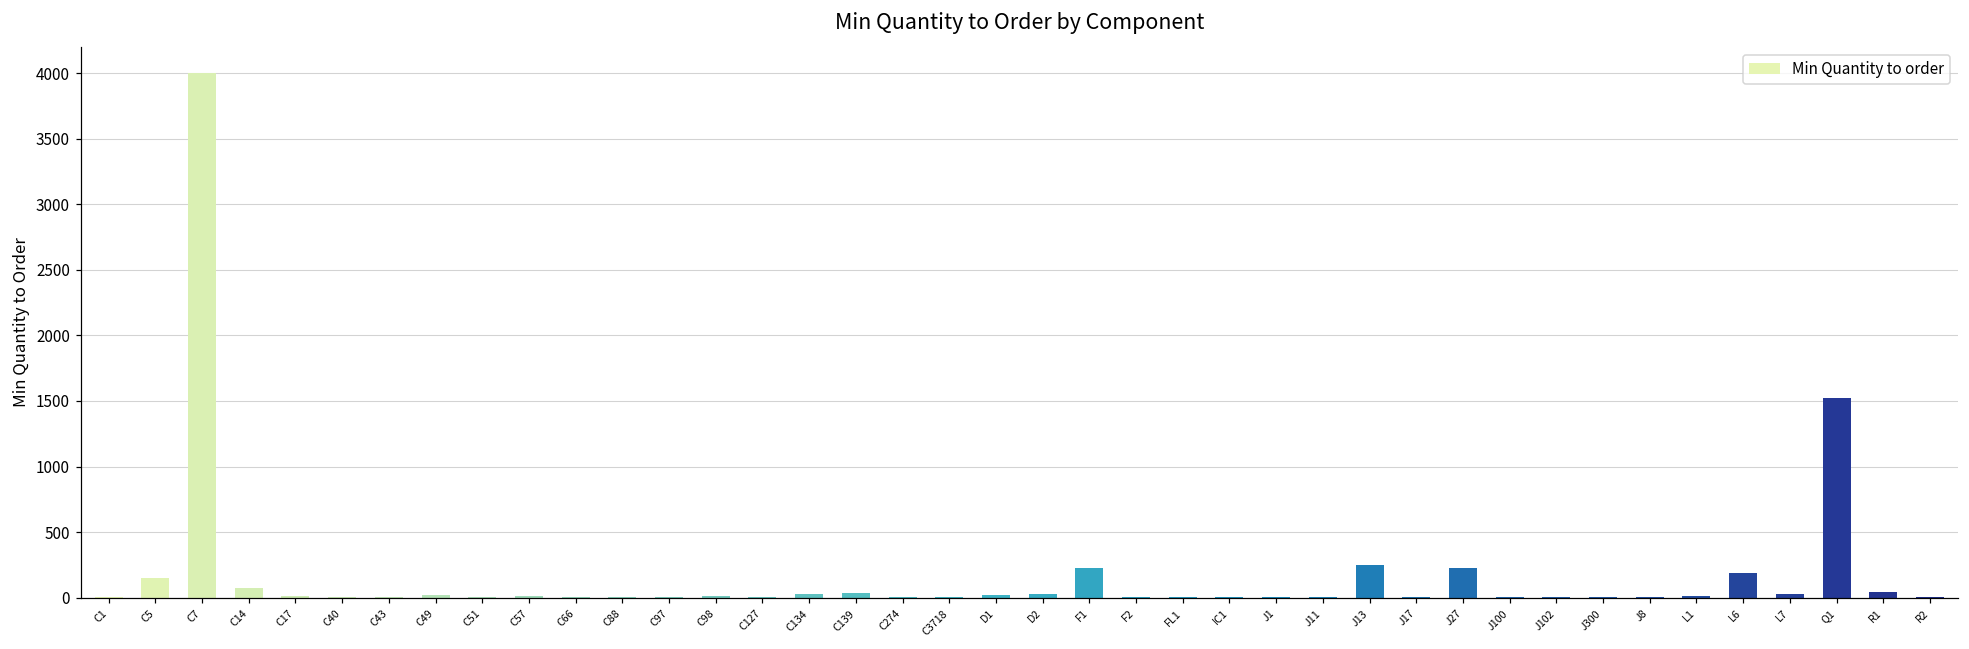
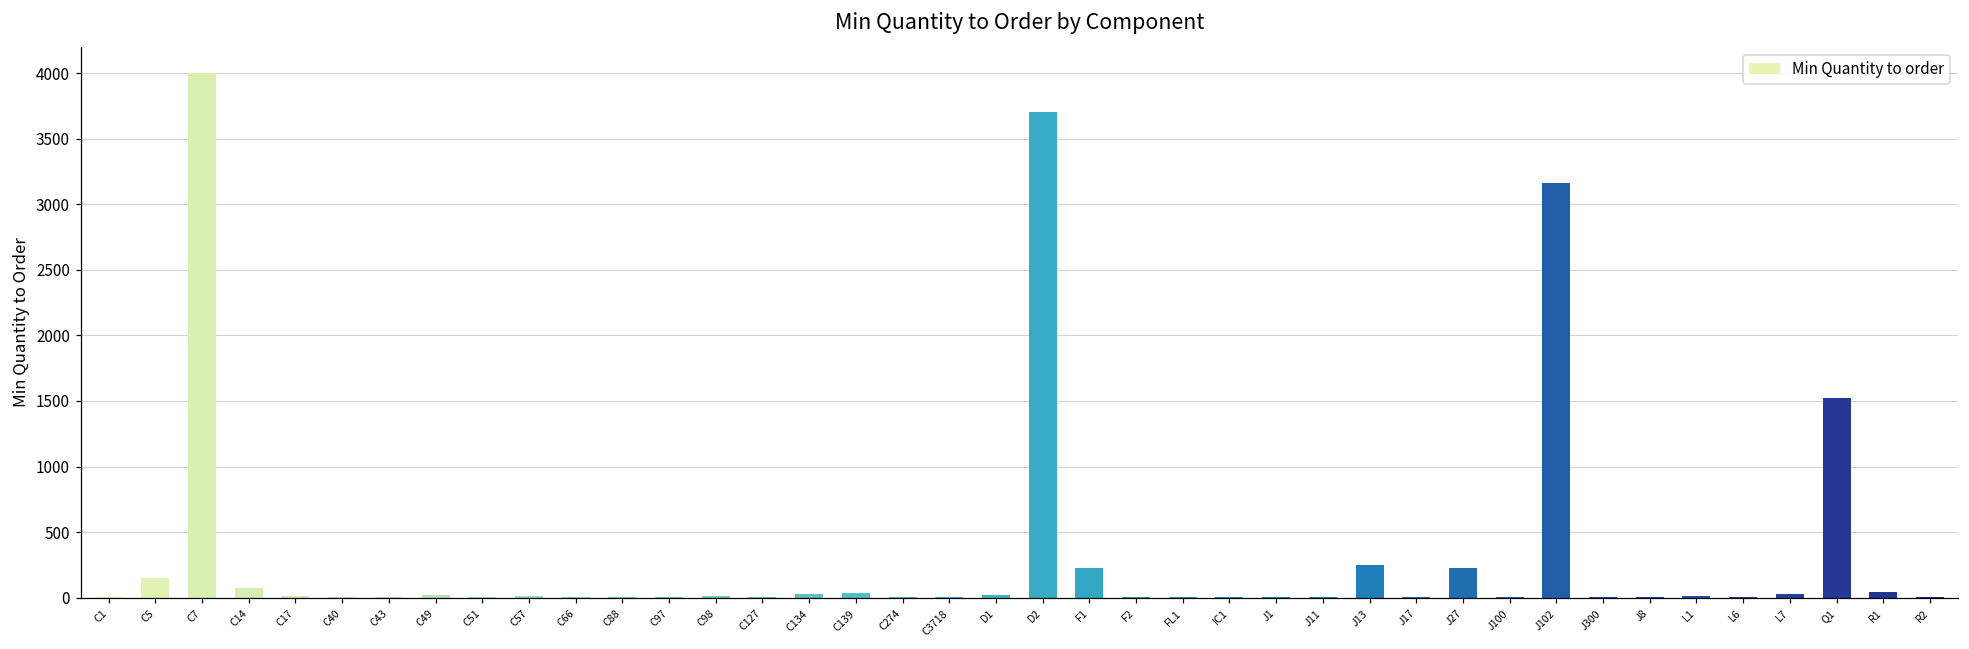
D2: 30 -> 3700
J102: 0 -> 3160
L6: 190 -> 0
